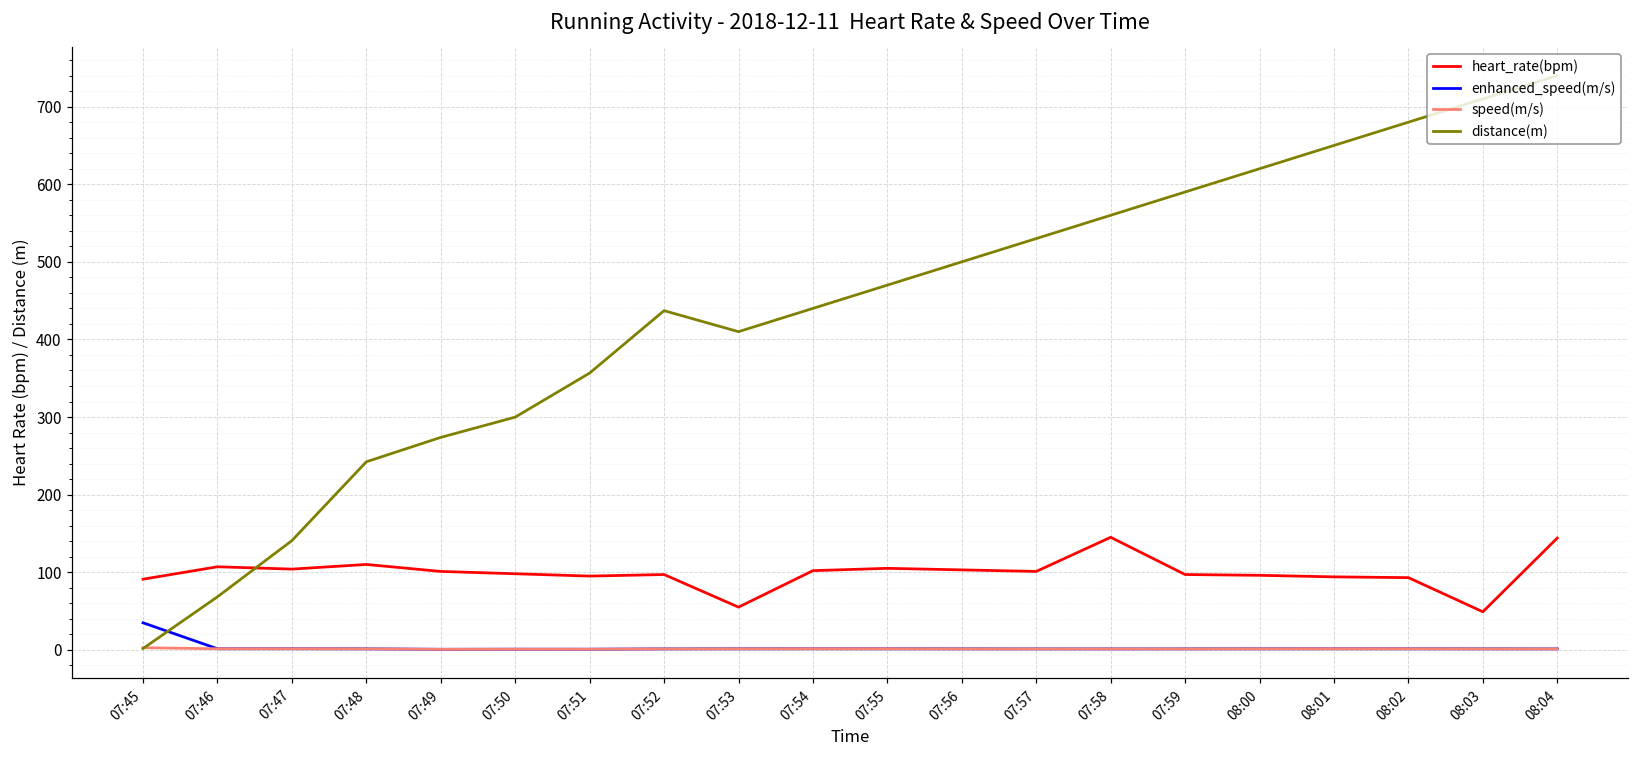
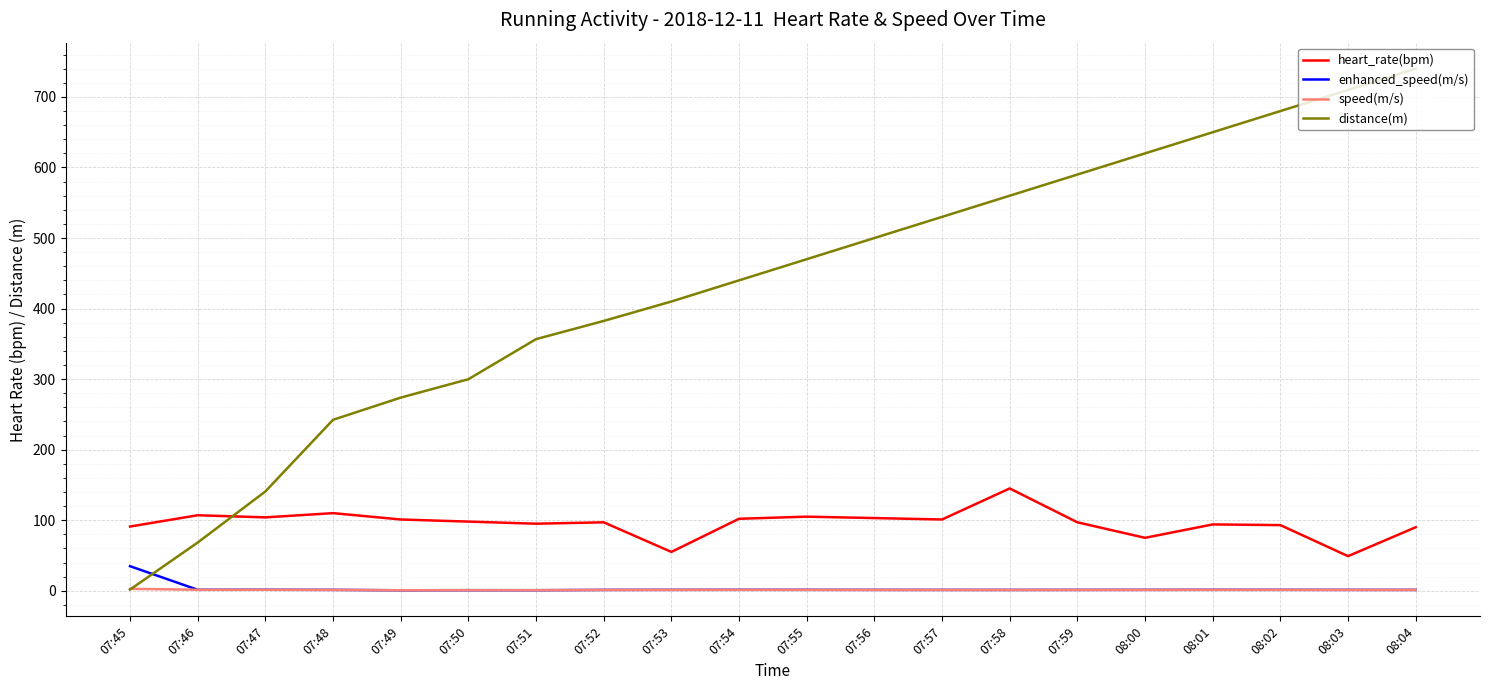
distance(m), 07:52: 440 -> 380
heart_rate(bpm), 08:00: 100 -> 80
heart_rate(bpm), 08:04: 140 -> 90
